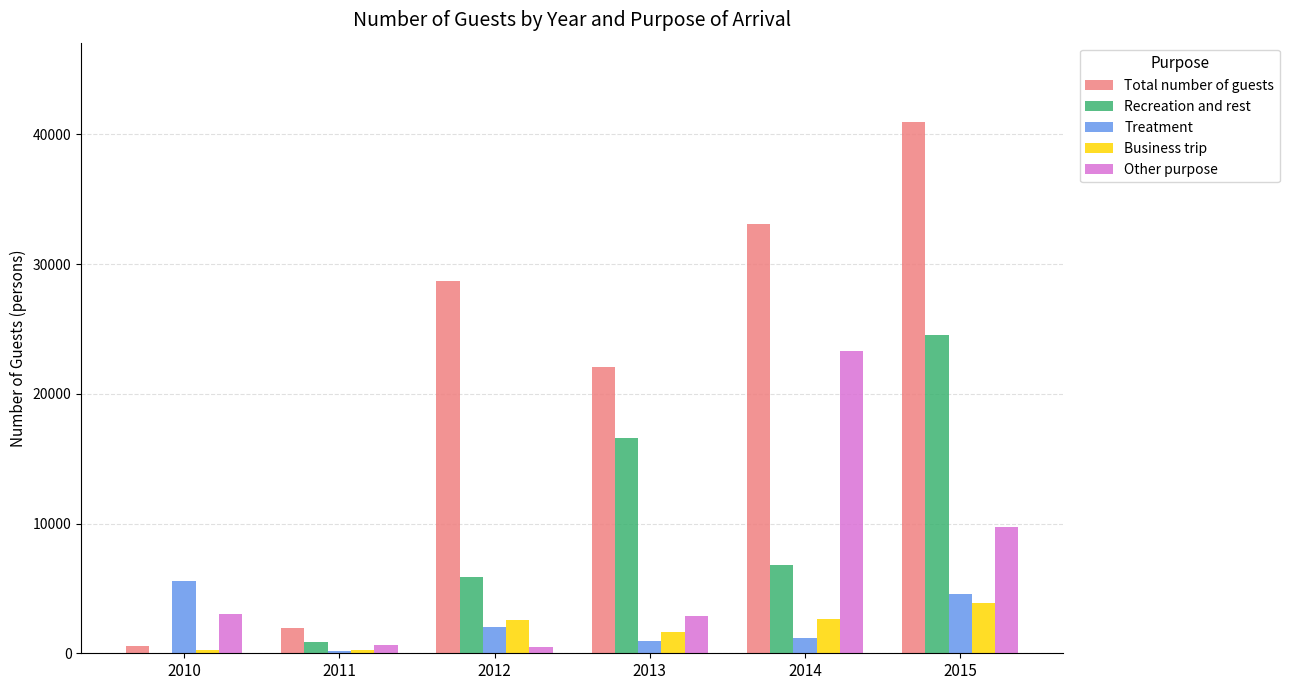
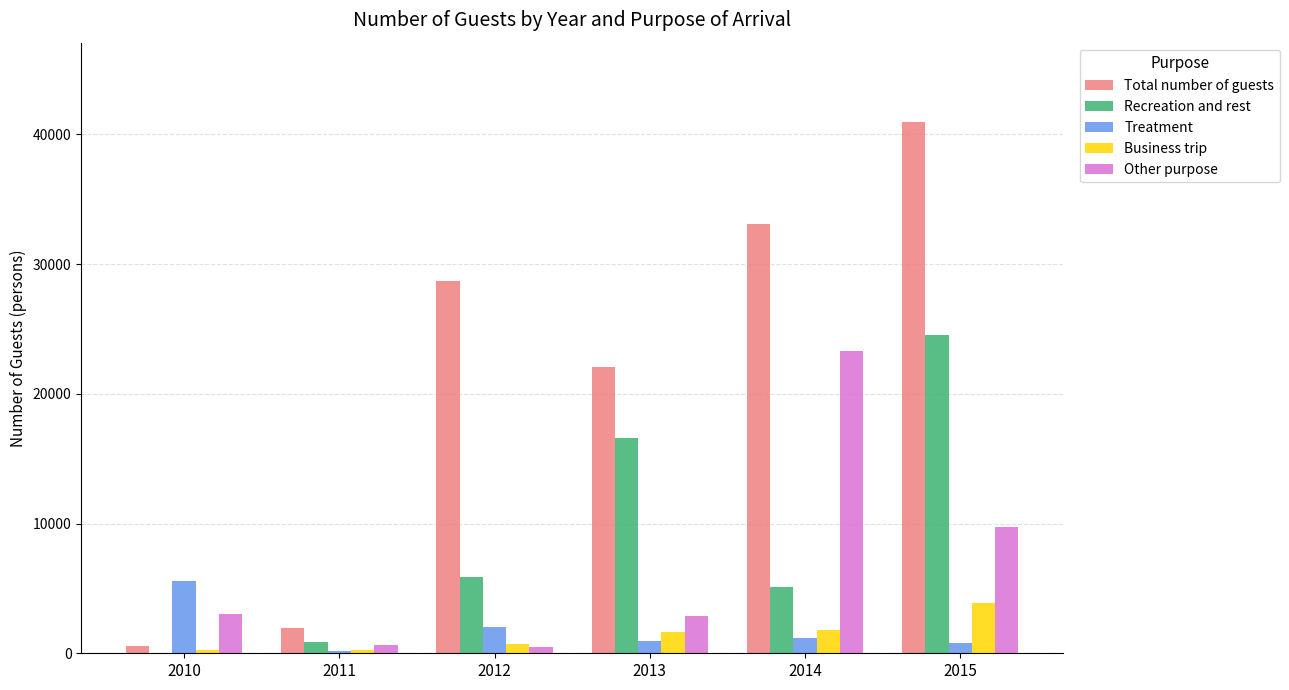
Business trip, 2012: 2500 -> 700
Recreation and rest, 2014: 6800 -> 5100
Business trip, 2014: 2600 -> 1800
Treatment, 2015: 4500 -> 800
